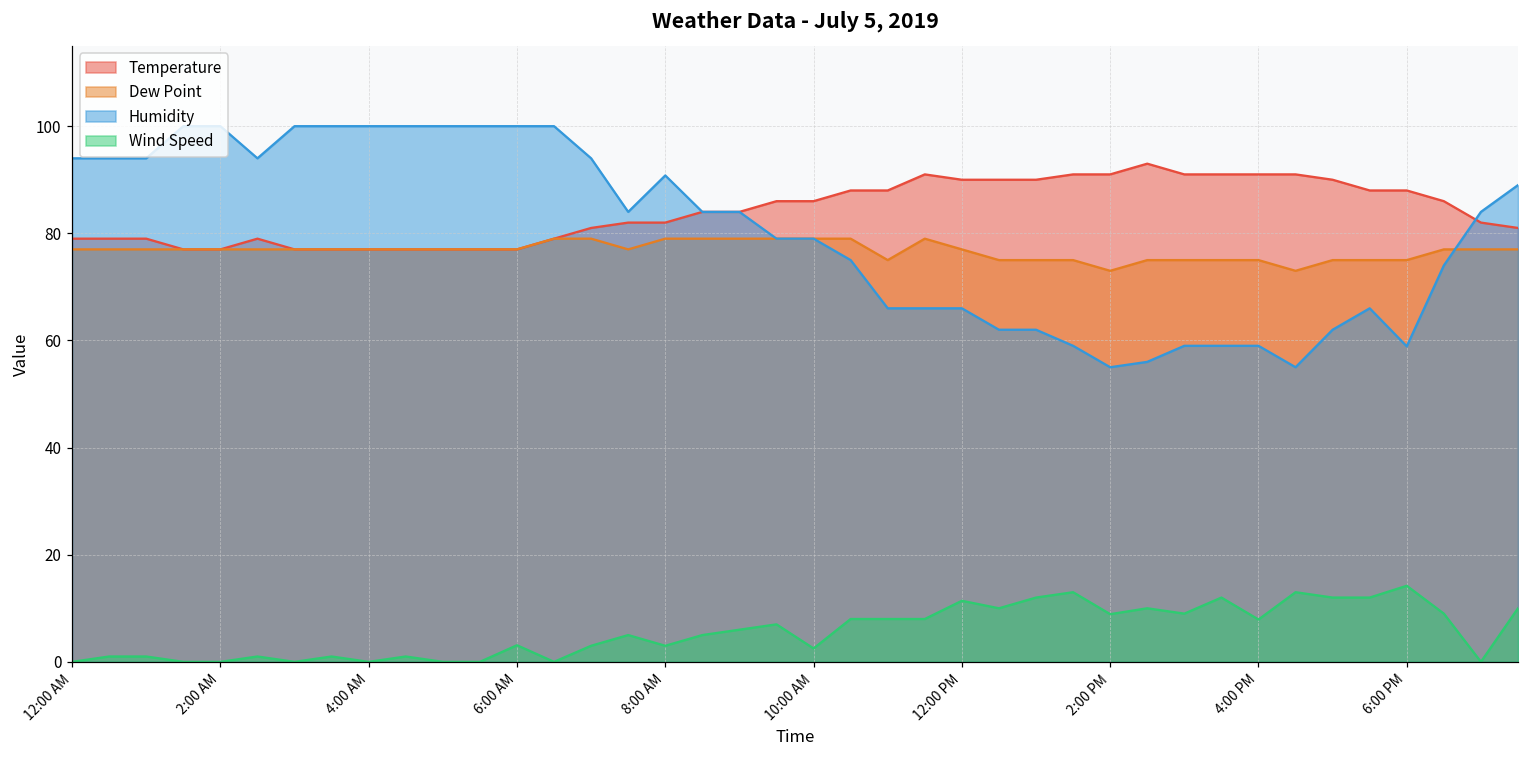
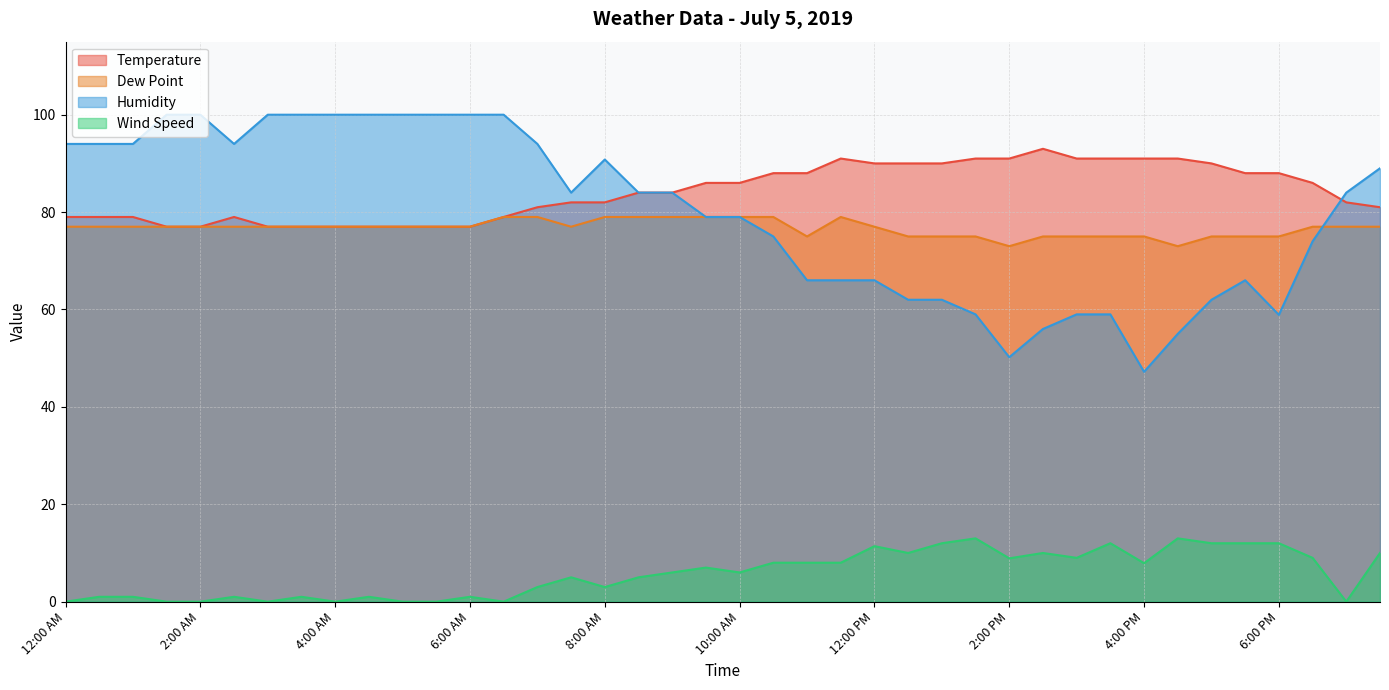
Wind Speed, 6:00 AM: 3 -> 1
Wind Speed, 10:00 AM: 3 -> 6
Humidity, 2:00 PM: 55 -> 50
Humidity, 4:00 PM: 59 -> 47
Wind Speed, 6:00 PM: 14 -> 12
